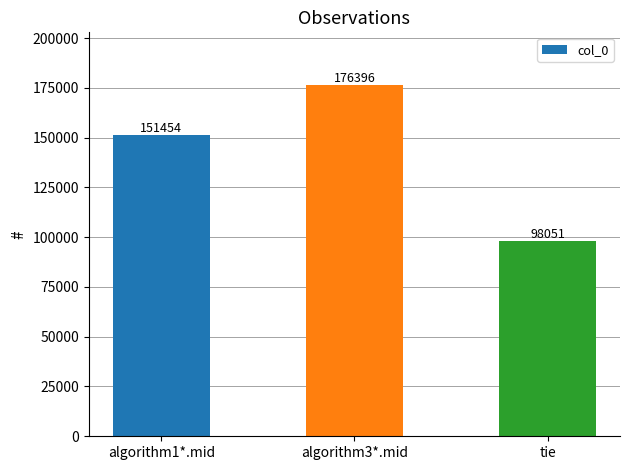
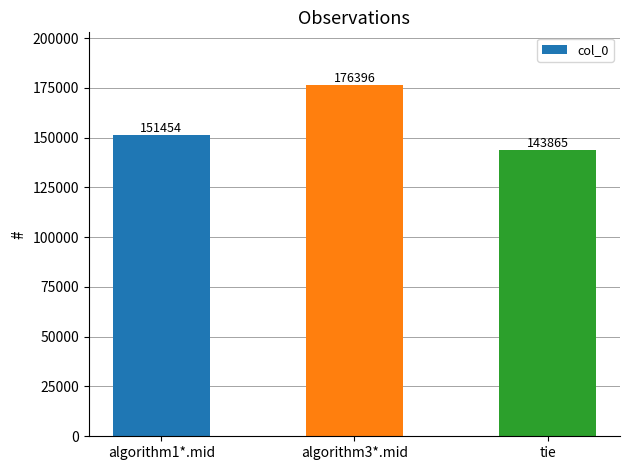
tie: 98051 -> 143865
